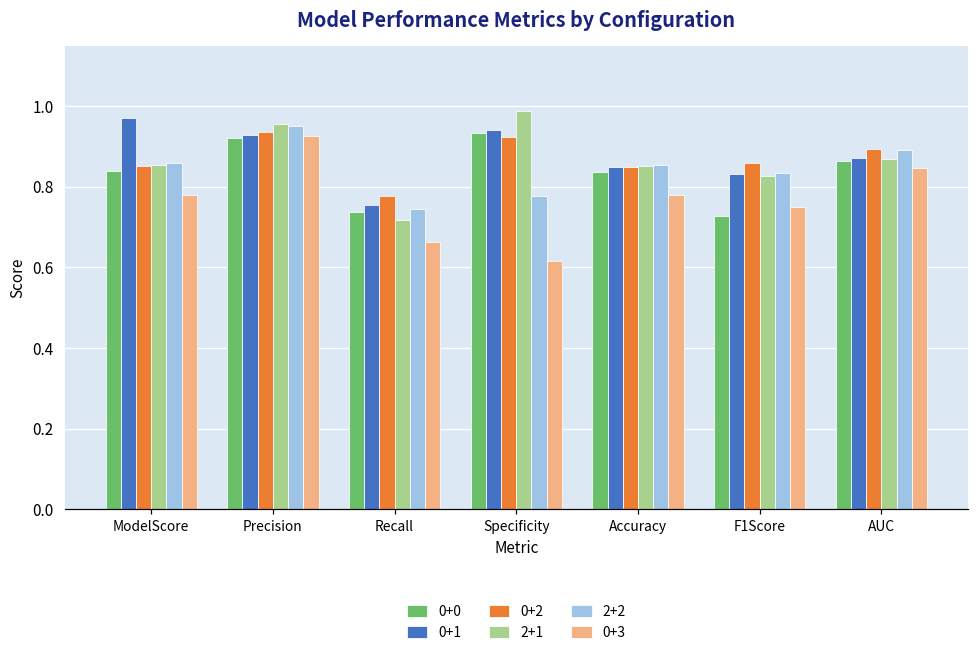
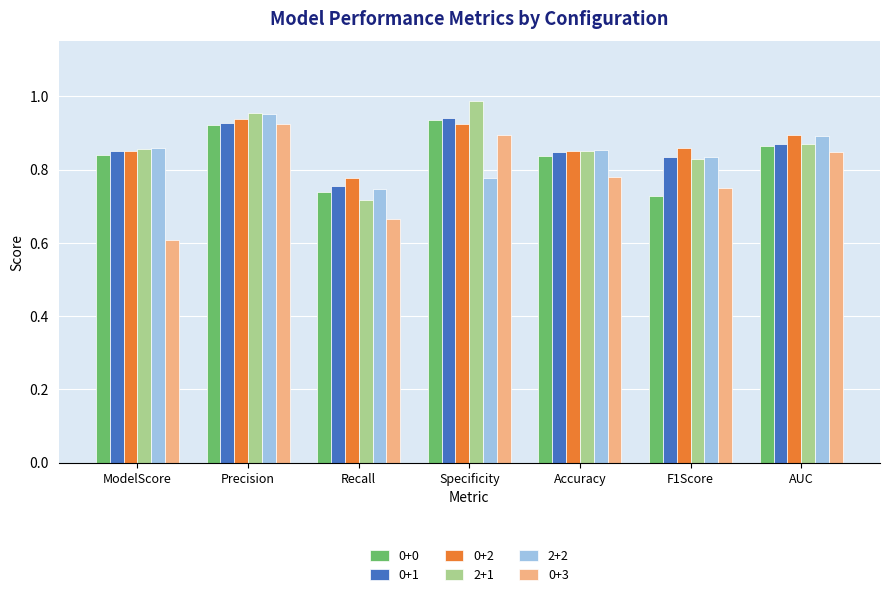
0+1, ModelScore: 0.97 -> 0.85
0+3, ModelScore: 0.78 -> 0.61
0+3, Specificity: 0.62 -> 0.90
